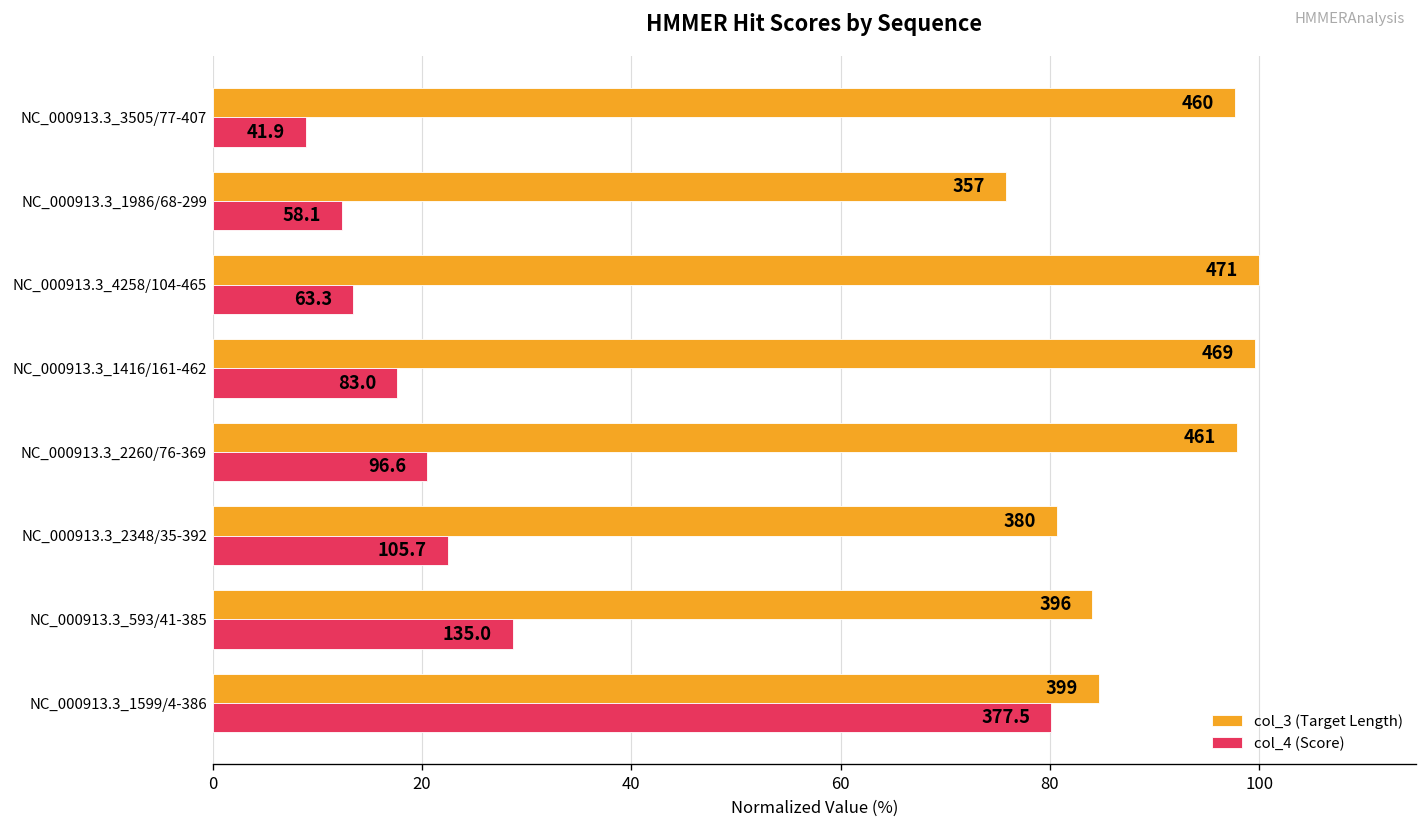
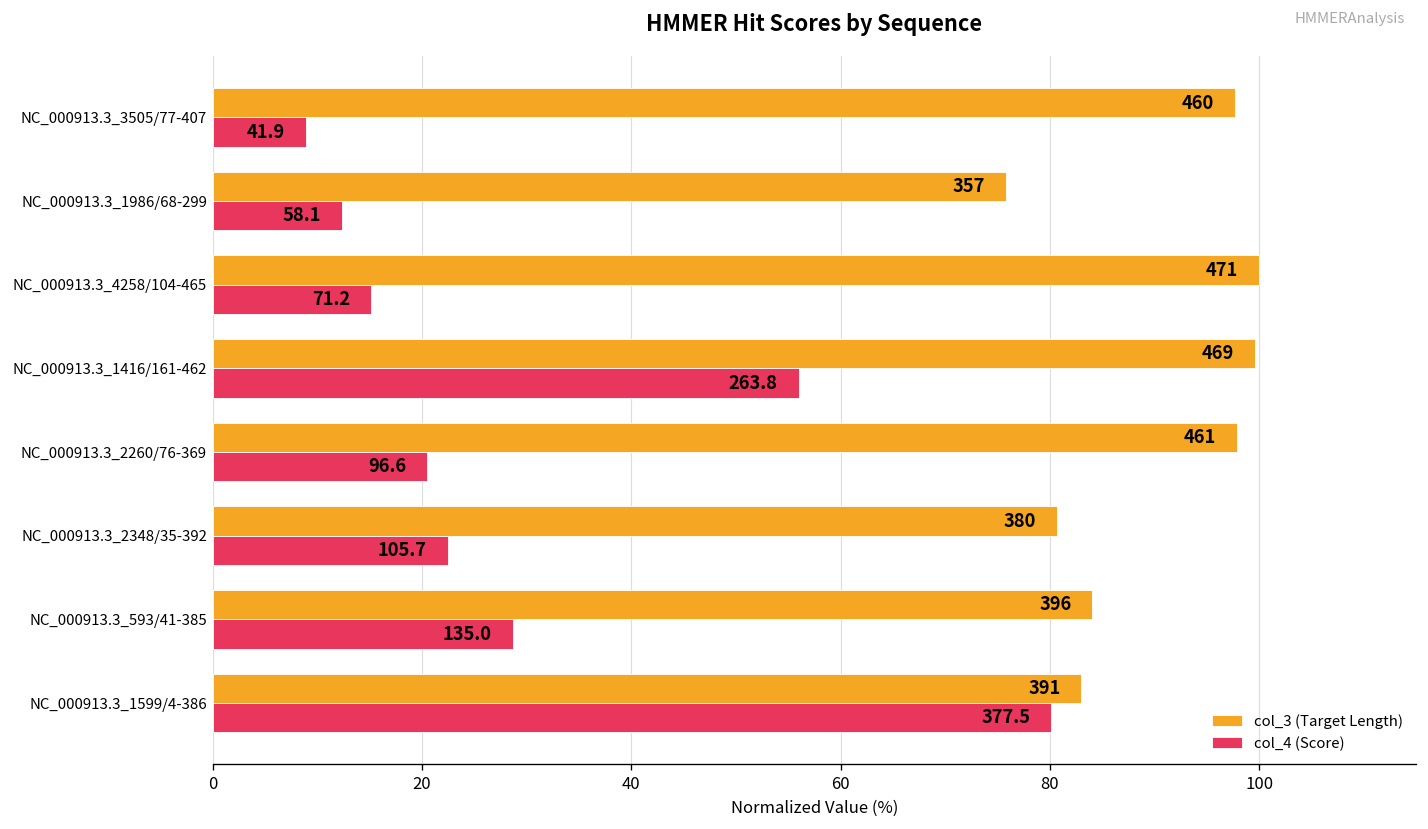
col_4 (Score), NC_000913.3_4258/104-465: 63.3 -> 71.2
col_4 (Score), NC_000913.3_1416/161-462: 83.0 -> 263.8
col_3 (Target Length), NC_000913.3_1599/4-386: 399 -> 391
